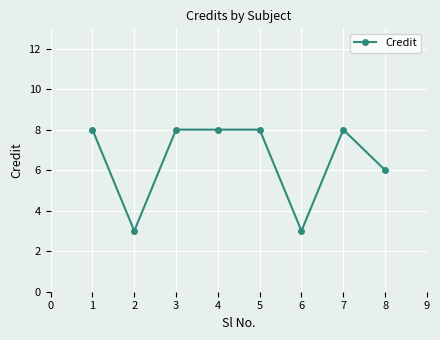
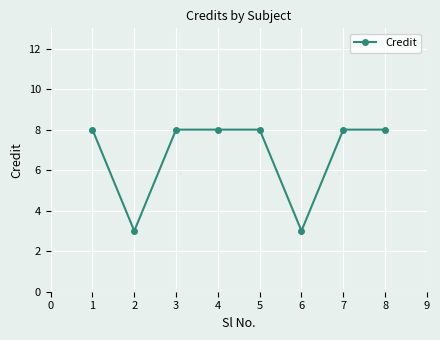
8: 6 -> 8
